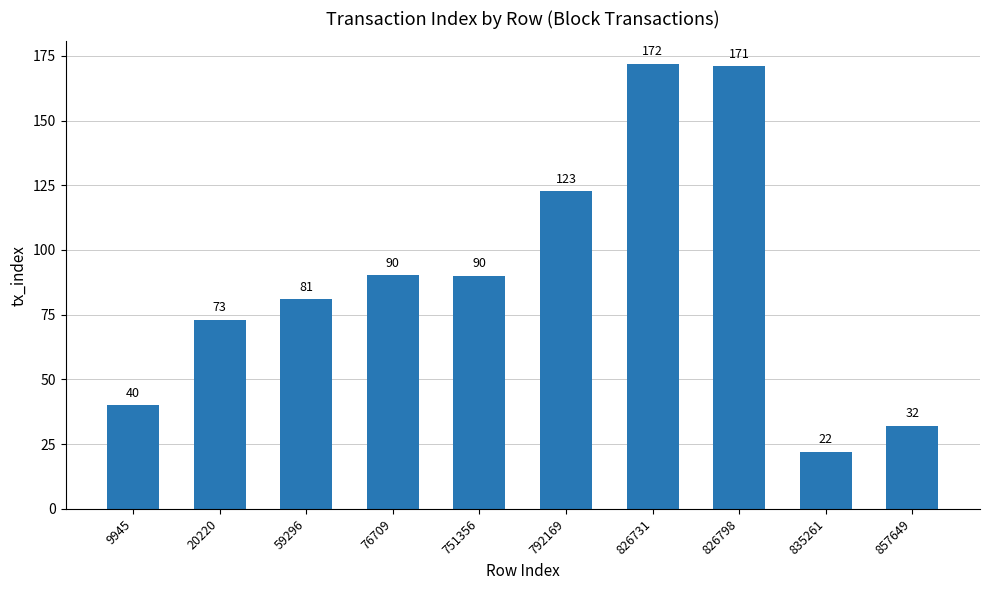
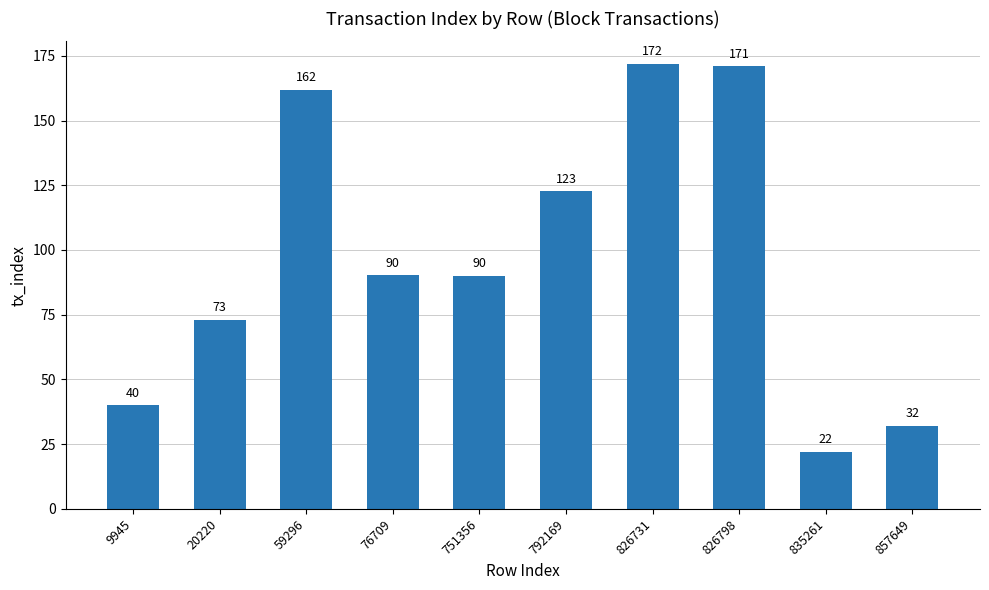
59296: 81 -> 162
